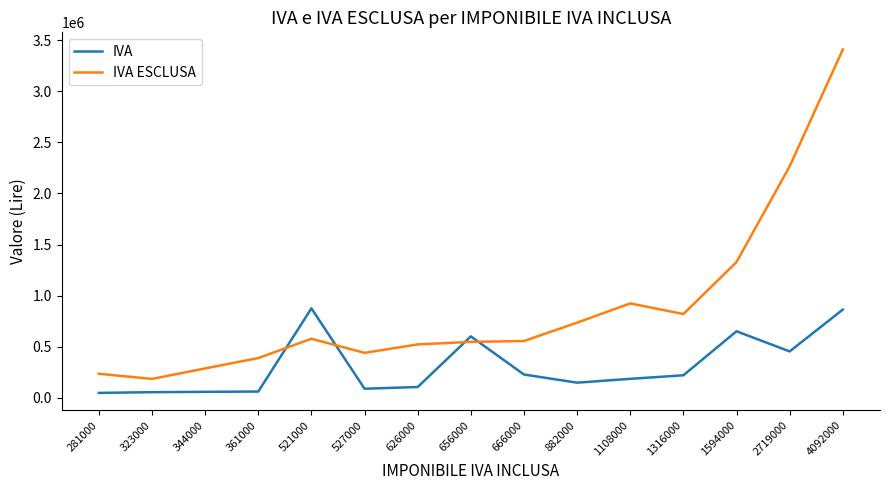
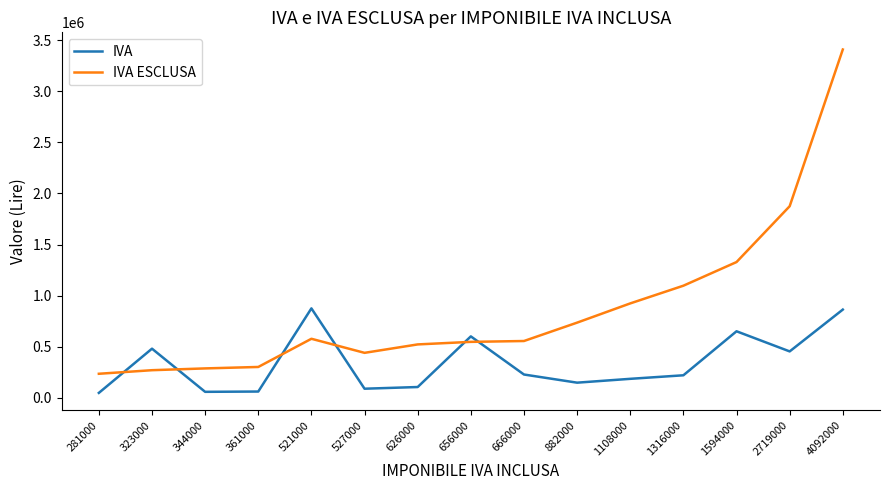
IVA, 323000: 50000 -> 480000
IVA ESCLUSA, 323000: 180000 -> 270000
IVA ESCLUSA, 361000: 390000 -> 300000
IVA ESCLUSA, 1316000: 820000 -> 1100000
IVA ESCLUSA, 2719000: 2270000 -> 1880000
